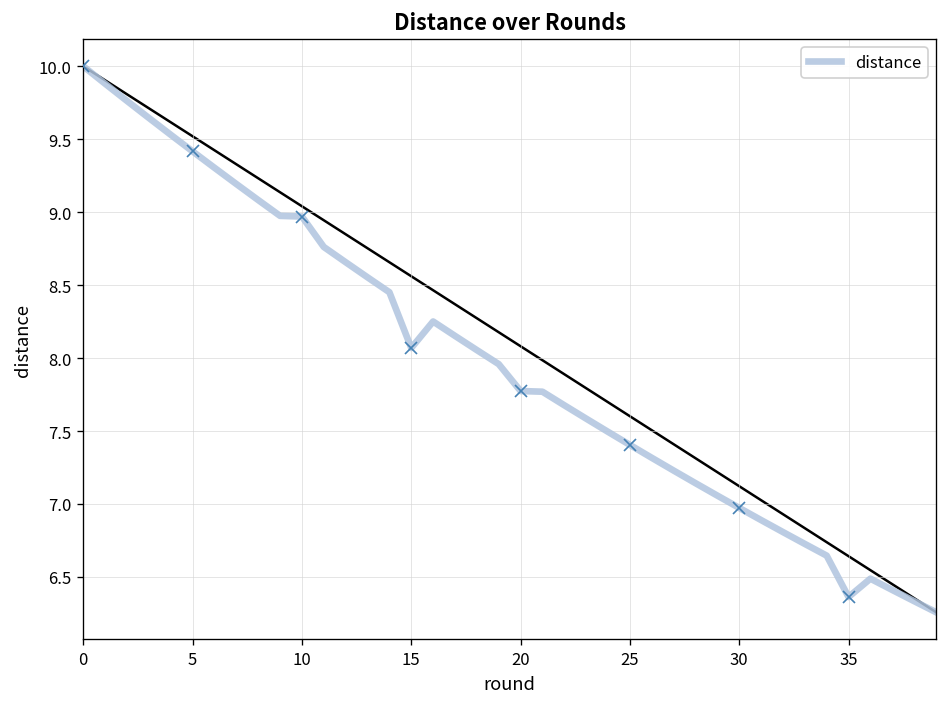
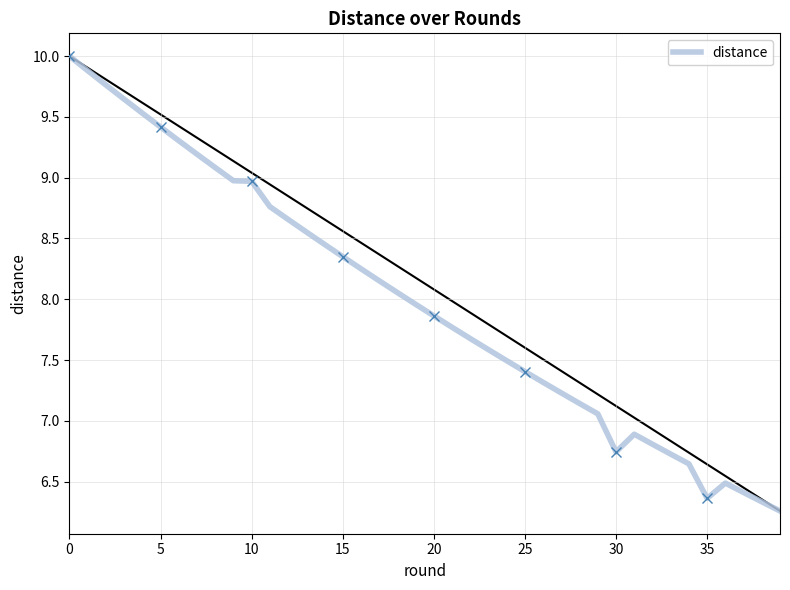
distance, 15: 8.07 -> 8.35
distance, 20: 7.77 -> 7.86
distance, 30: 6.97 -> 6.74
